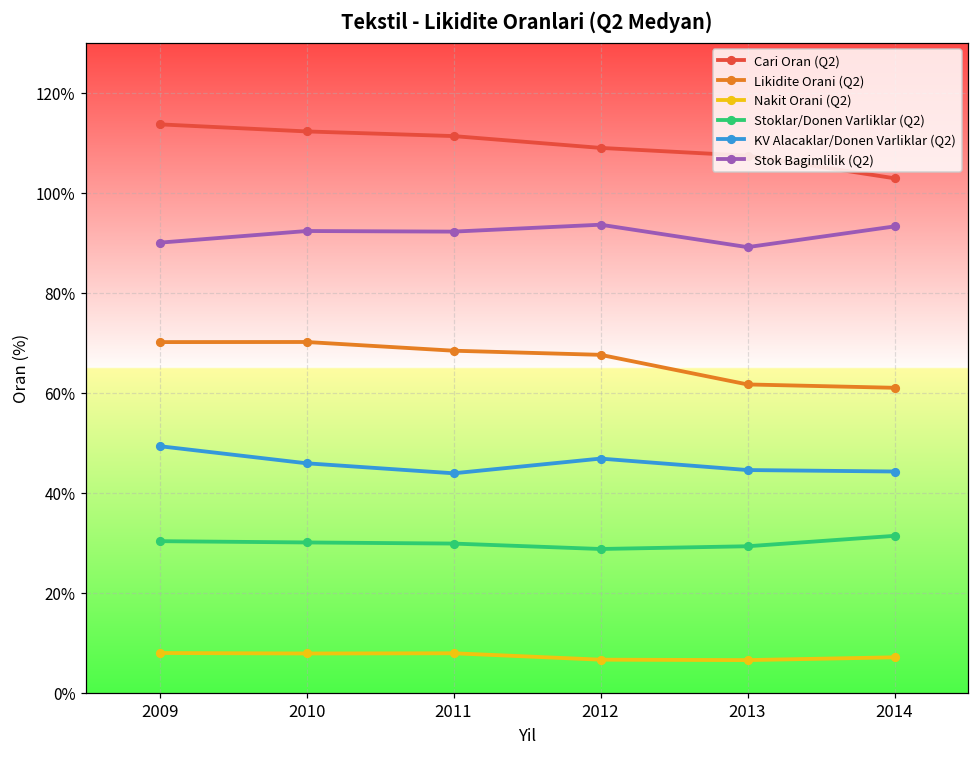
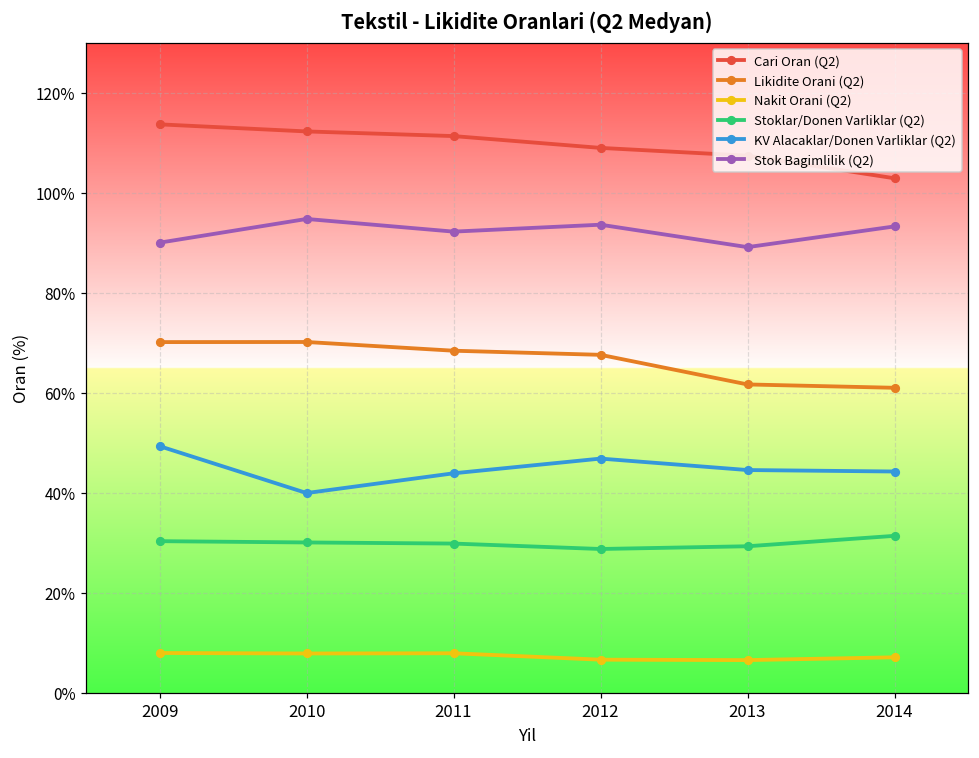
KV Alacaklar/Donen Varliklar (Q2), 2010: 46% -> 40%
Stok Bagimlilik (Q2), 2010: 92% -> 95%
